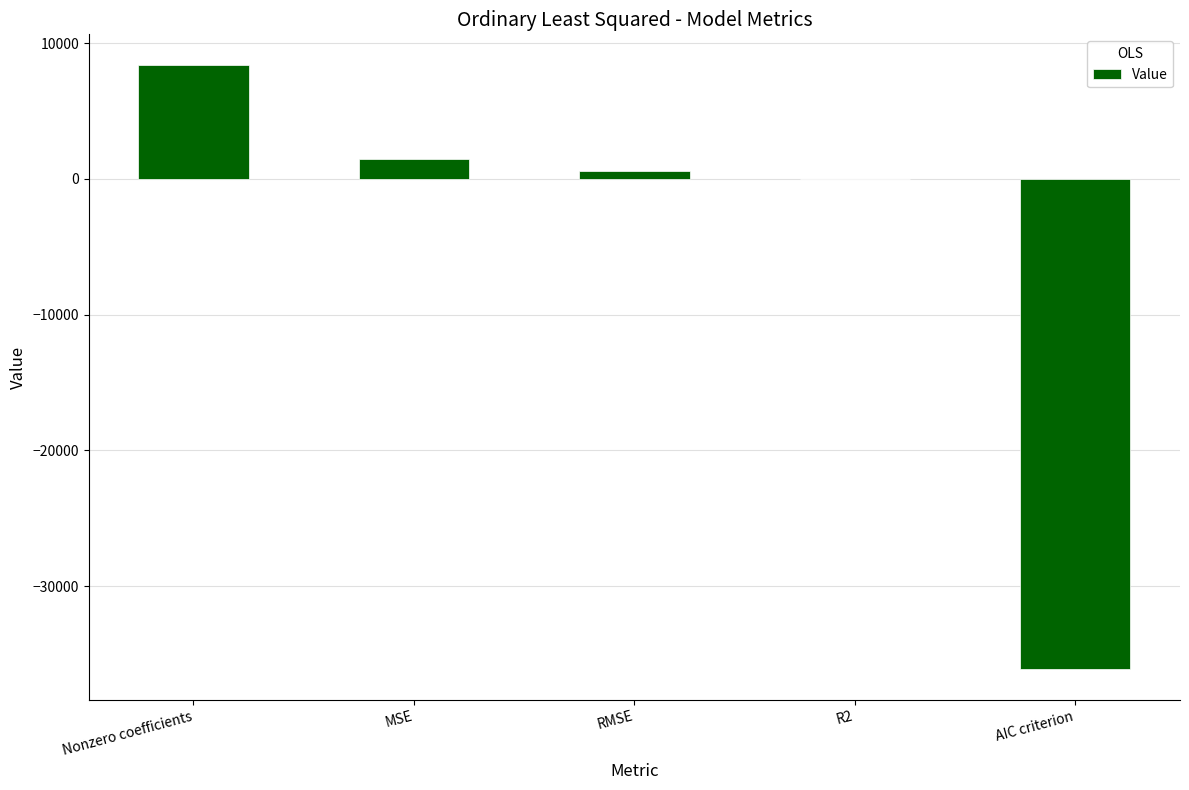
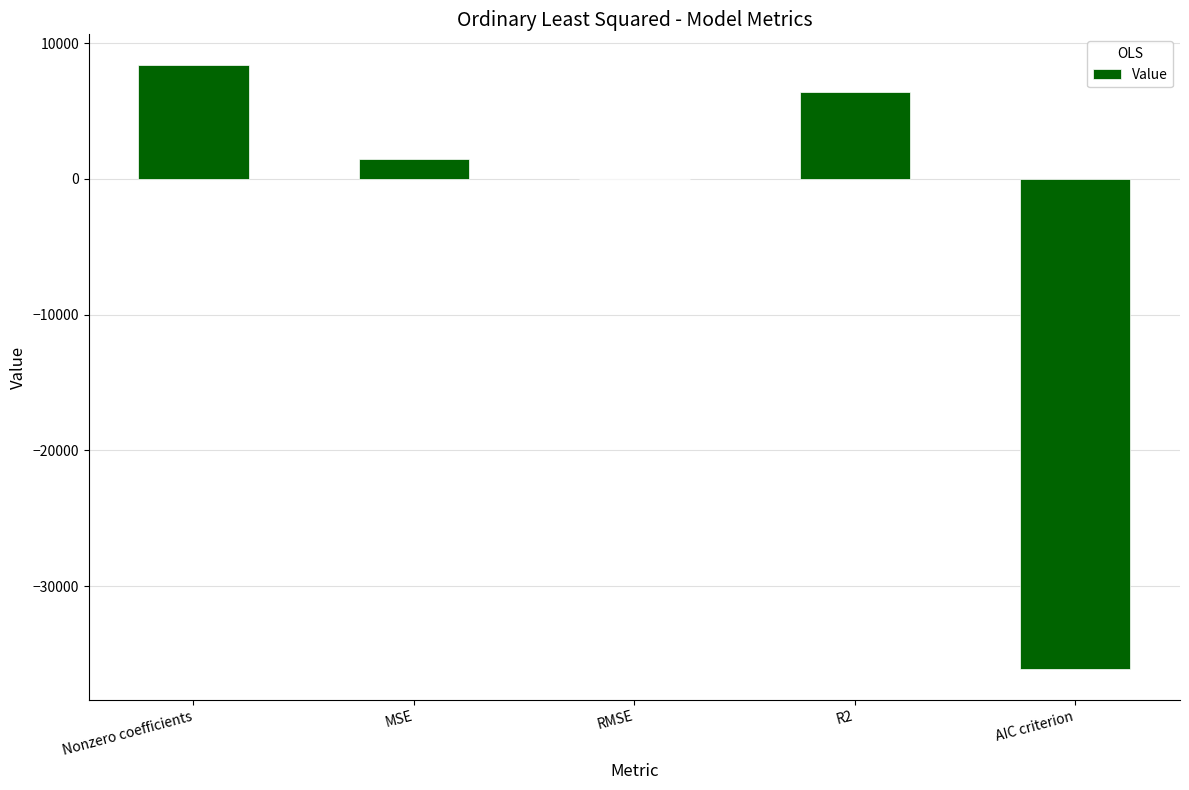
RMSE: 600 -> 0
R2: 0 -> 6400
